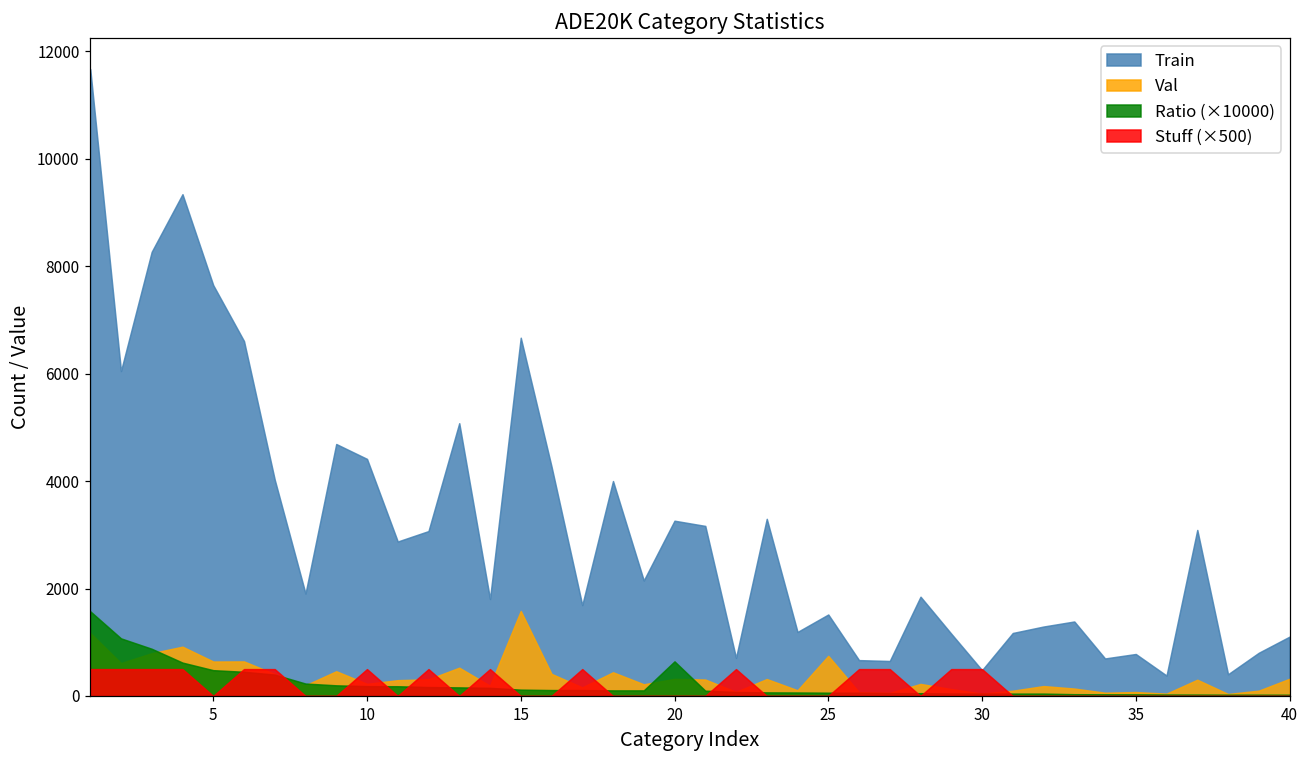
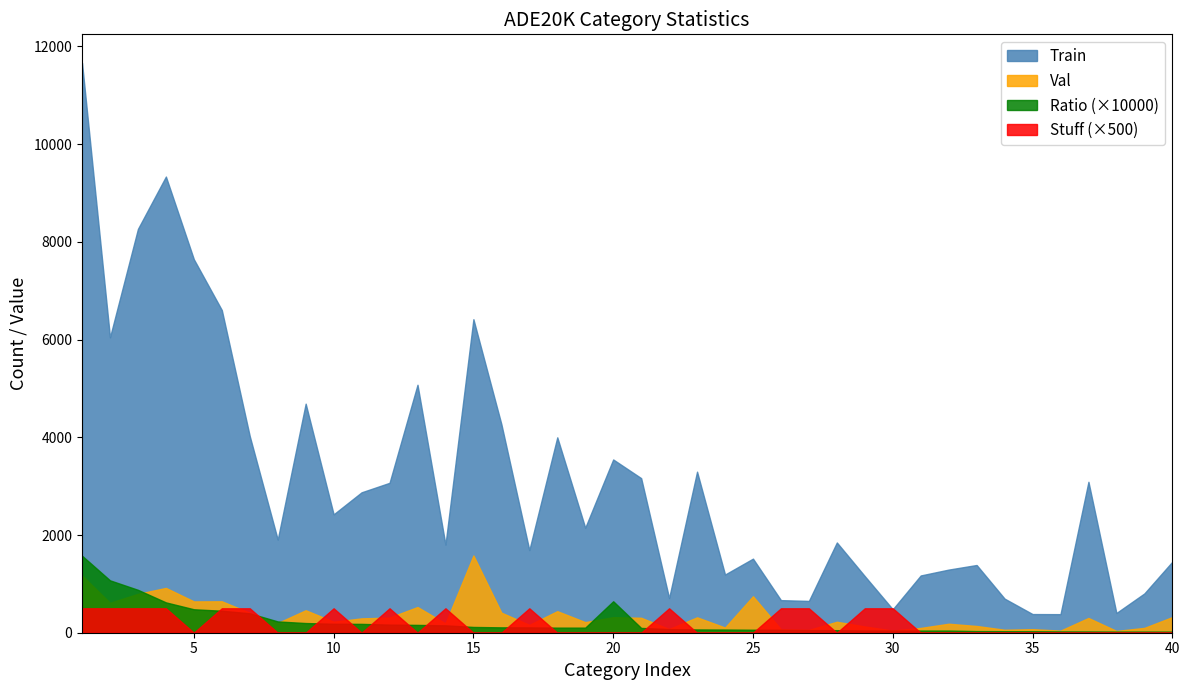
Train, 10: 4400 -> 2400
Train, 15: 6700 -> 6400
Train, 20: 3300 -> 3500
Train, 35: 800 -> 400
Train, 40: 1100 -> 1500
